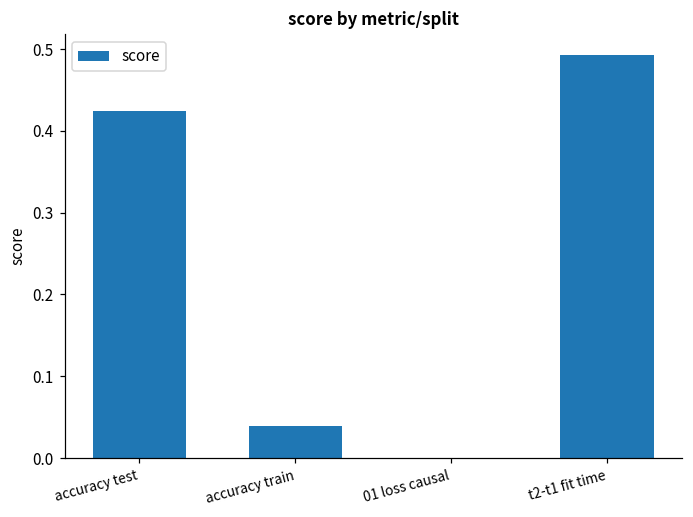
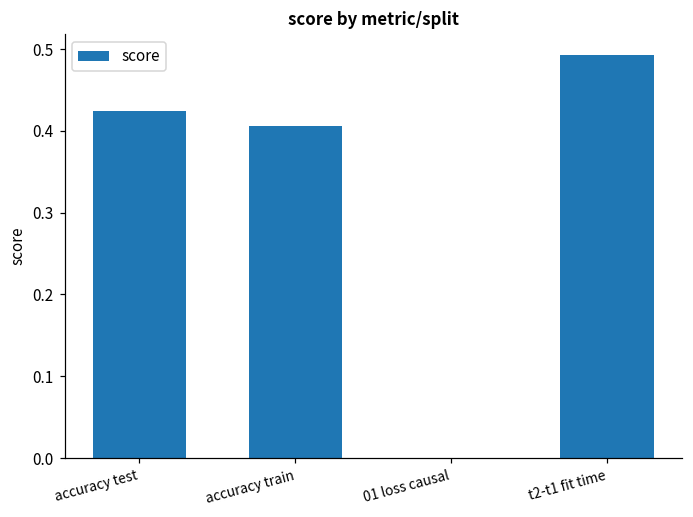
accuracy train: 0.04 -> 0.41
